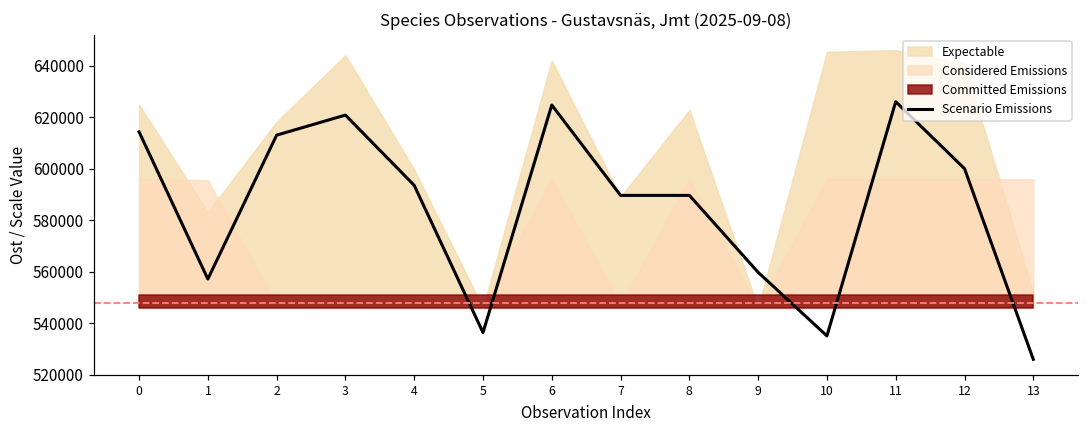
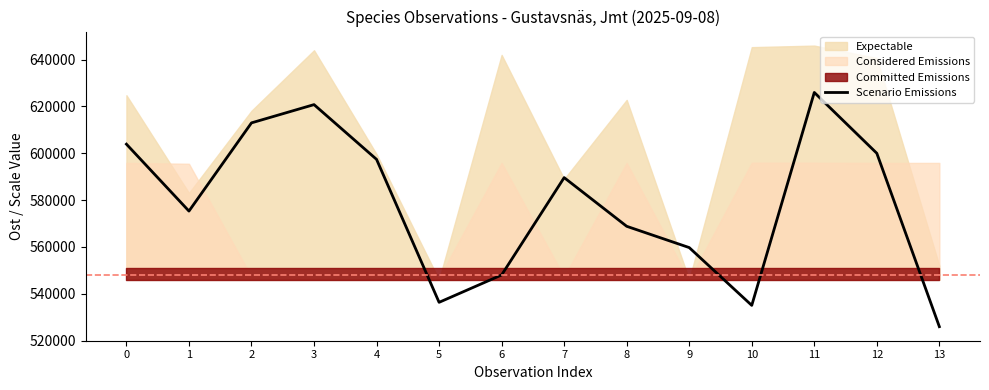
Scenario Emissions, 0: 614000 -> 604000
Scenario Emissions, 1: 557000 -> 575000
Scenario Emissions, 4: 593000 -> 597000
Scenario Emissions, 6: 625000 -> 548000
Scenario Emissions, 8: 590000 -> 569000
